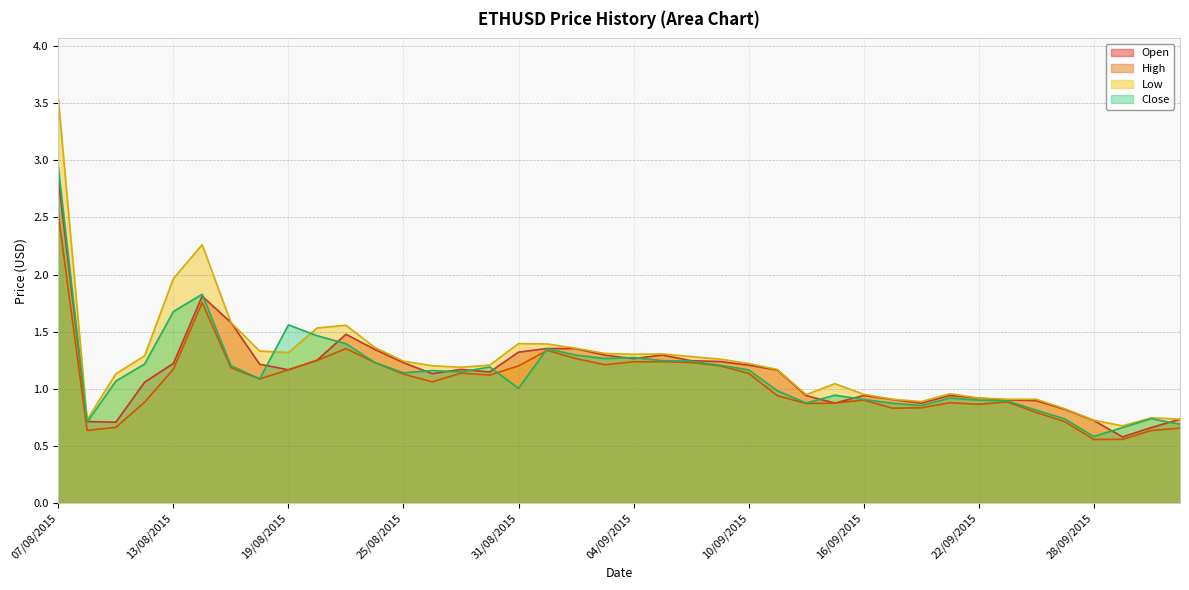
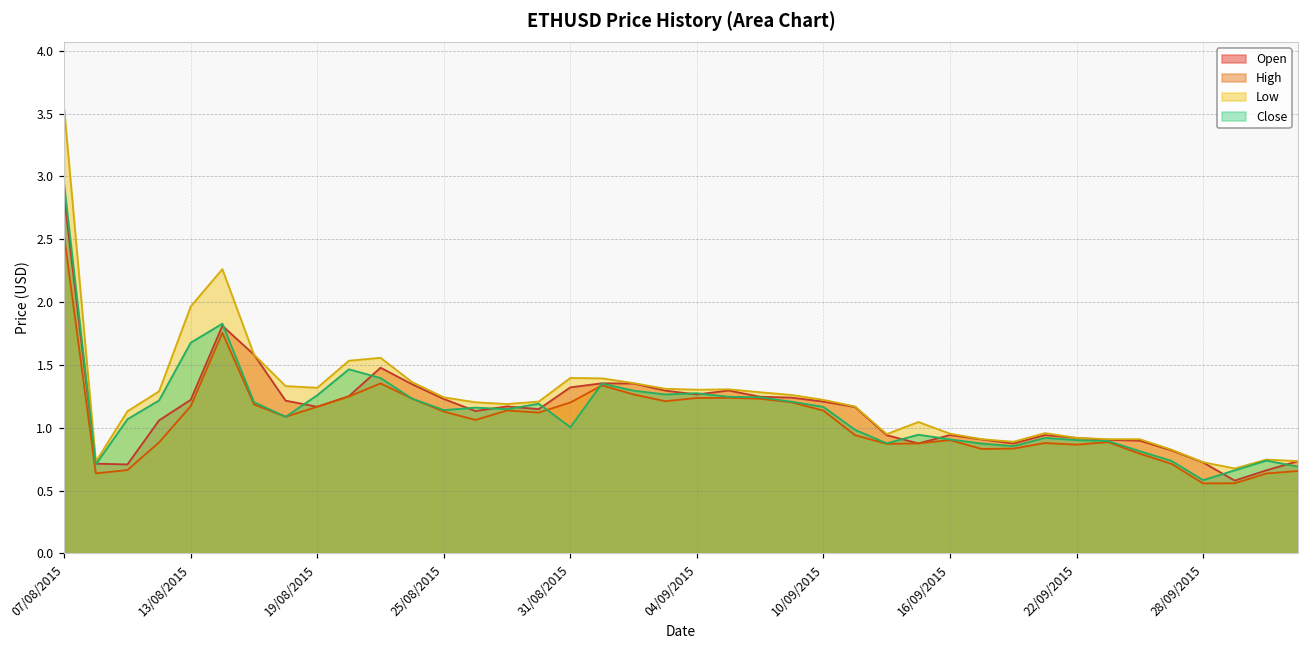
Close, 19/08/2015: 1.56 -> 1.26
